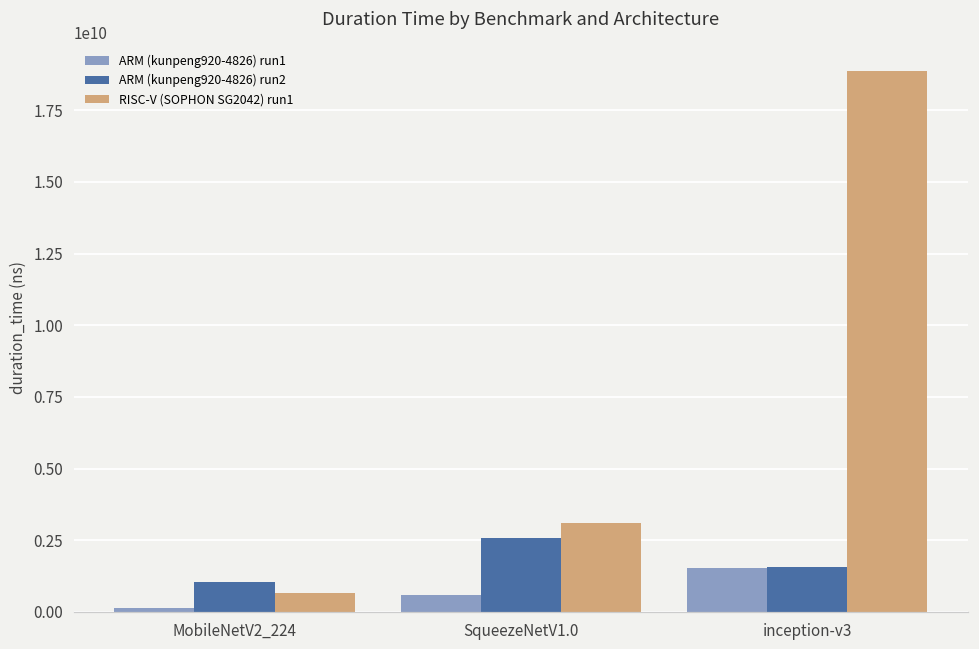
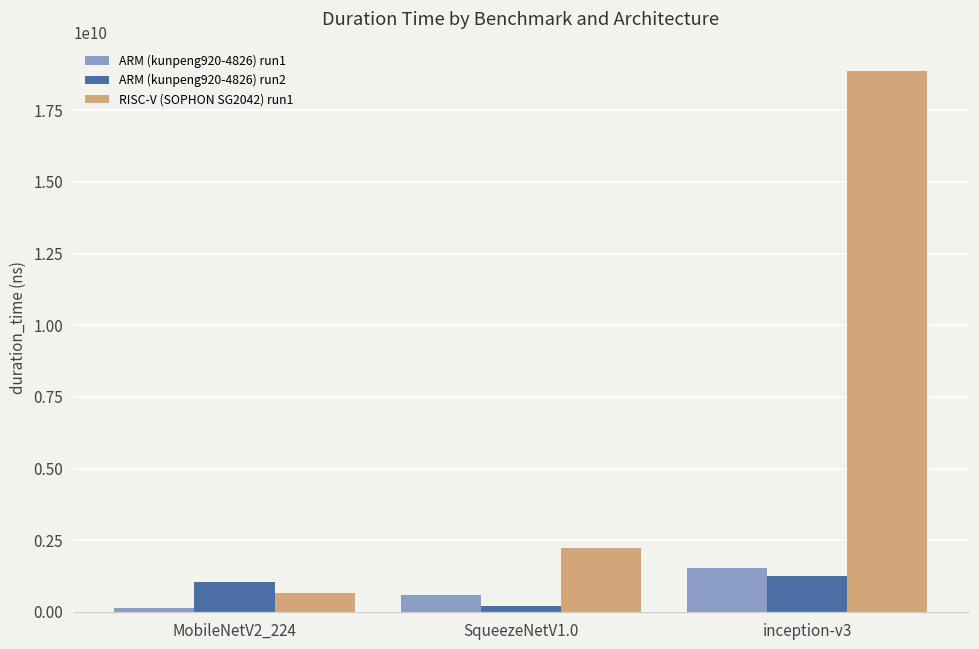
ARM (kunpeng920-4826) run2, SqueezeNetV1.0: 2600000000 -> 200000000
RISC-V (SOPHON SG2042) run1, SqueezeNetV1.0: 3100000000 -> 2200000000
ARM (kunpeng920-4826) run2, inception-v3: 1600000000 -> 1200000000
